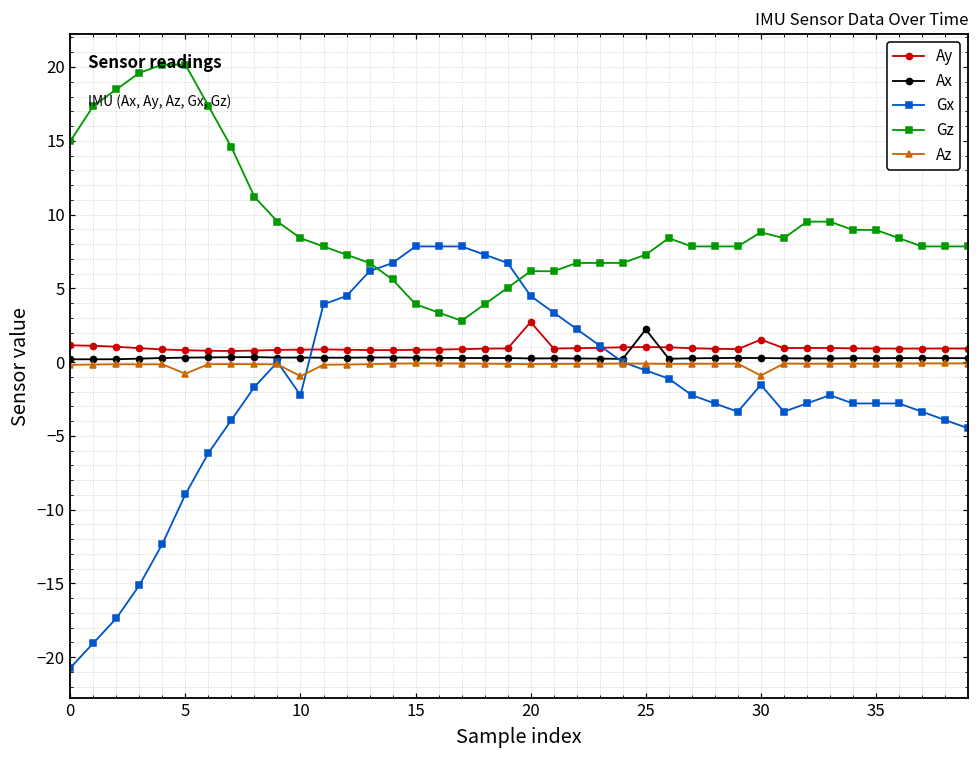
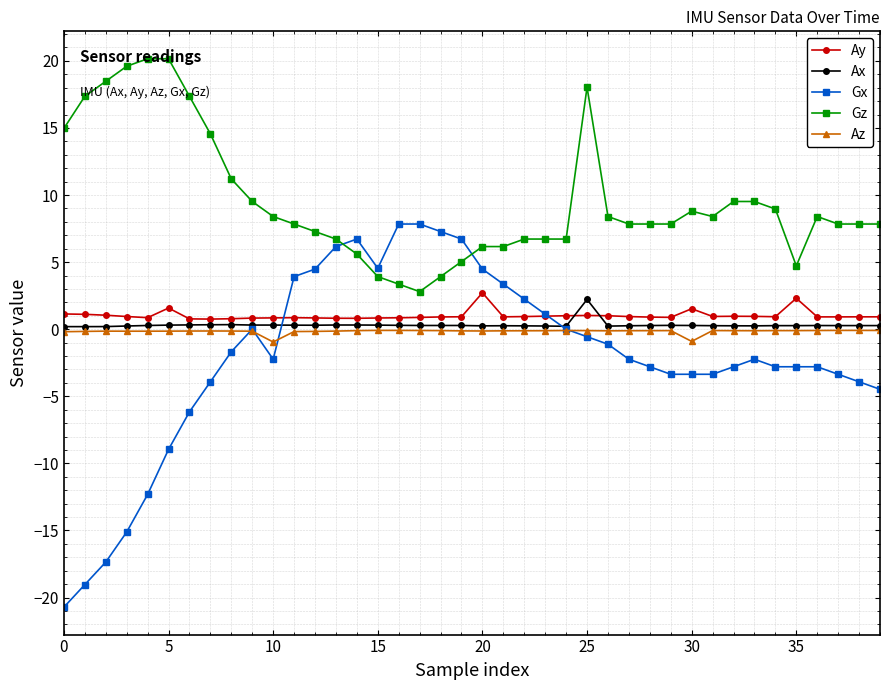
Ay, 5: 0.8 -> 1.6
Az, 5: -0.8 -> -0.1
Gx, 15: 7.8 -> 4.5
Gz, 25: 7.3 -> 18.0
Gx, 30: -1.5 -> -3.4
Ay, 35: 0.9 -> 2.3
Gz, 35: 9.0 -> 4.7
